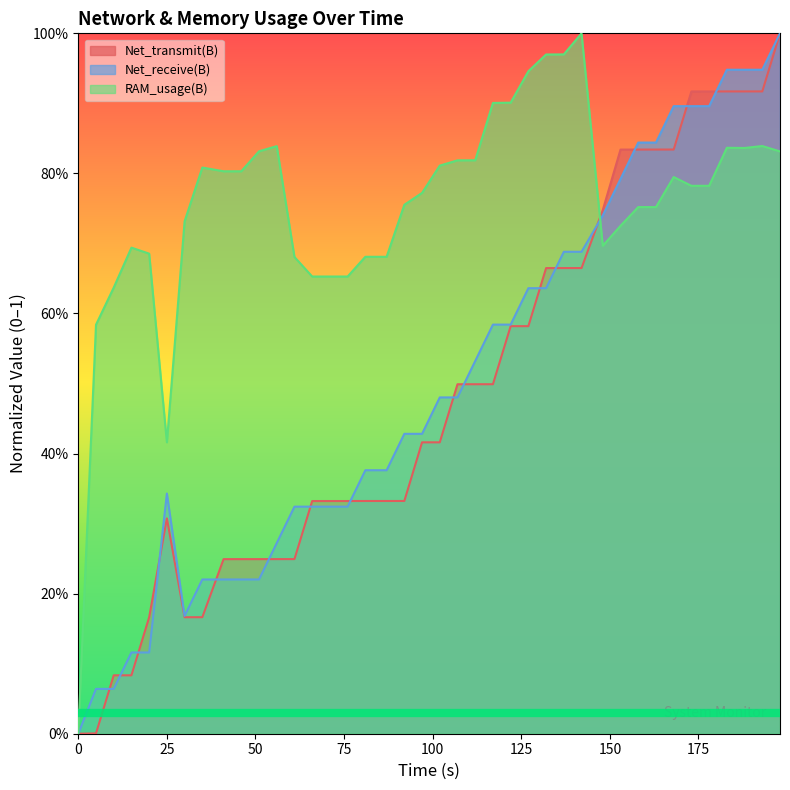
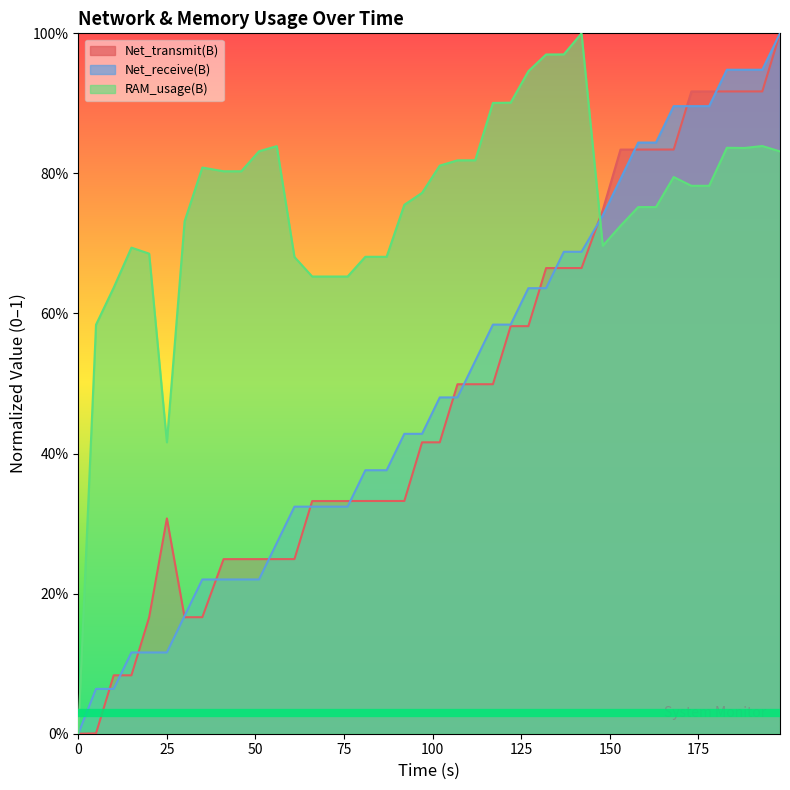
Net_receive(B), 25: 34% -> 12%
